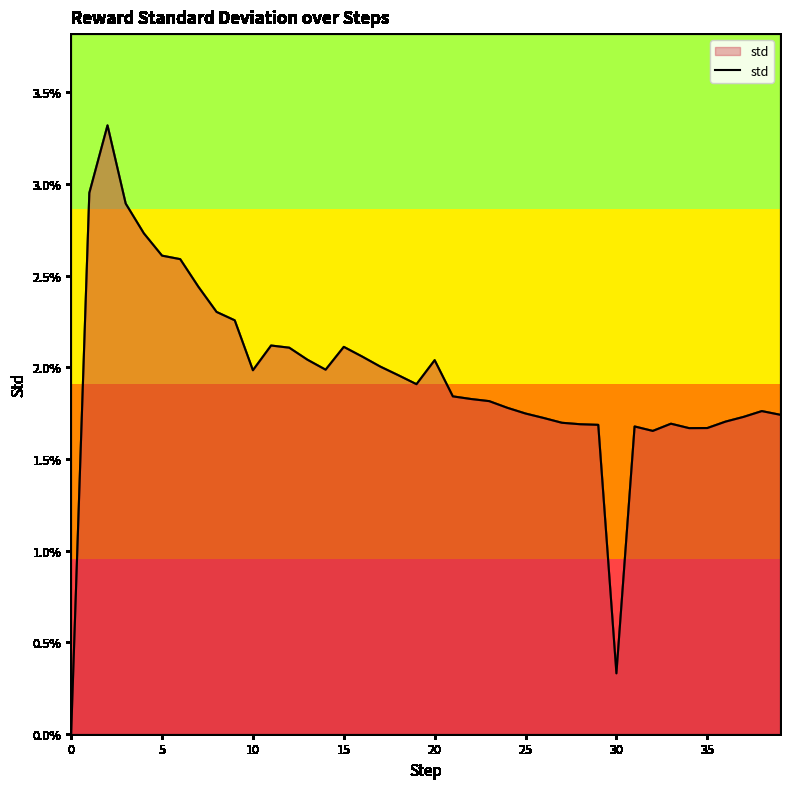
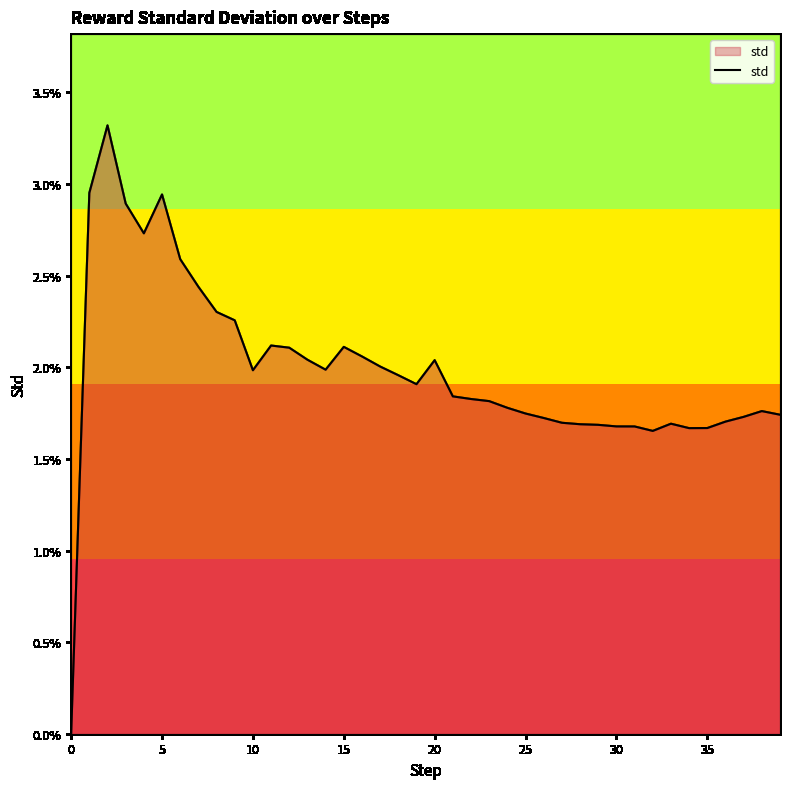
5: 2.61% -> 2.94%
30: 0.33% -> 1.68%
